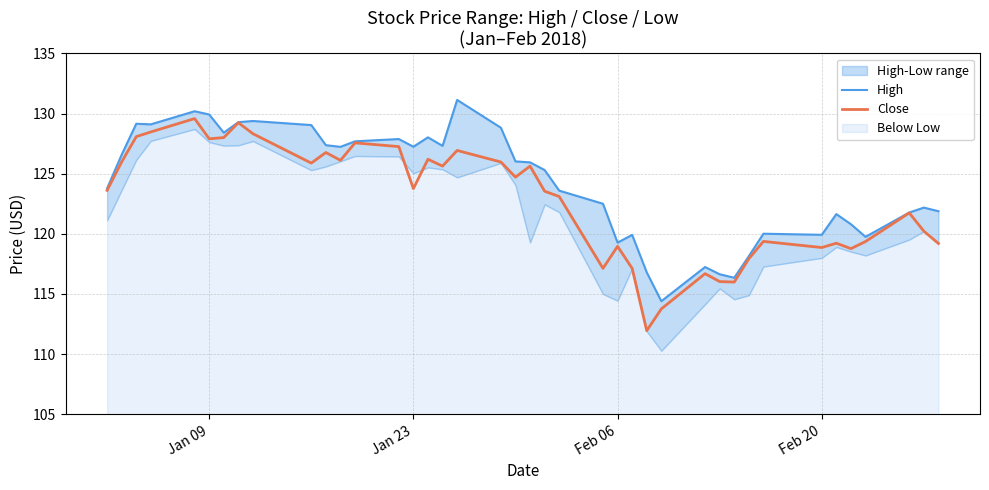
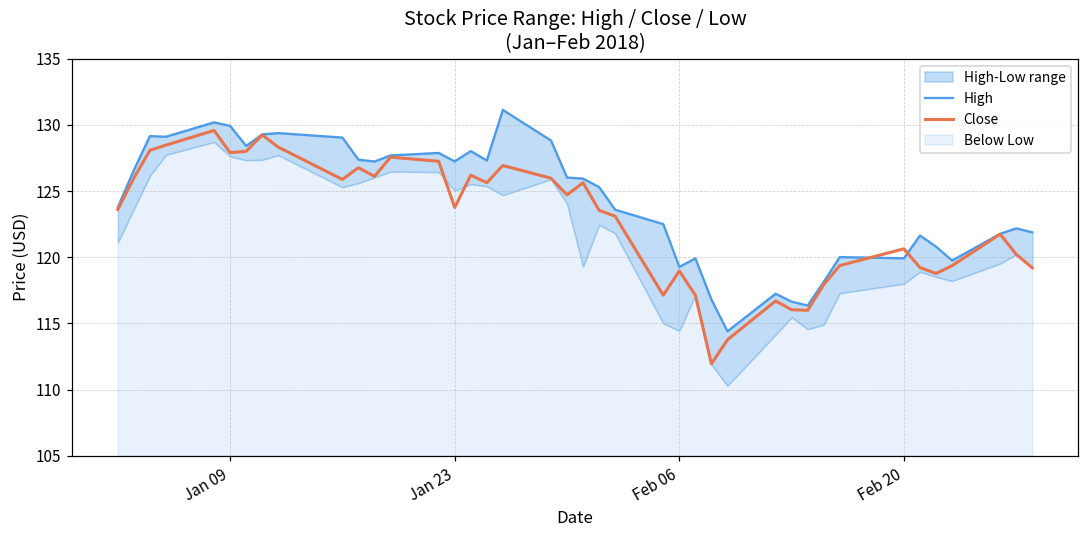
Close, Feb 20: 118.9 -> 120.6
